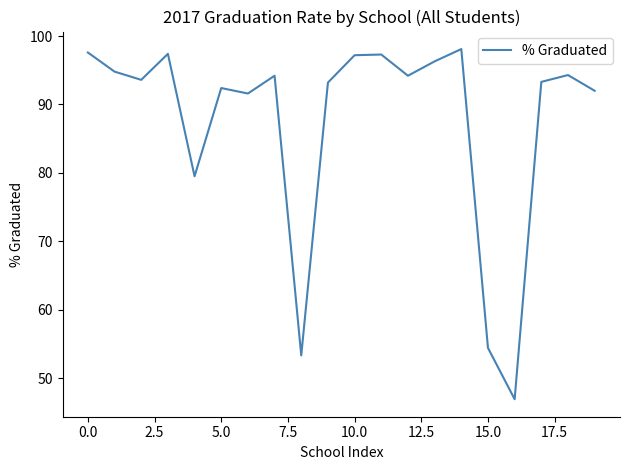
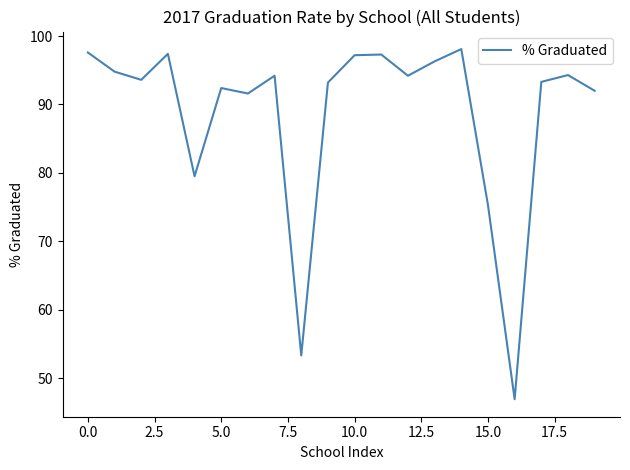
15.0: 54 -> 75
